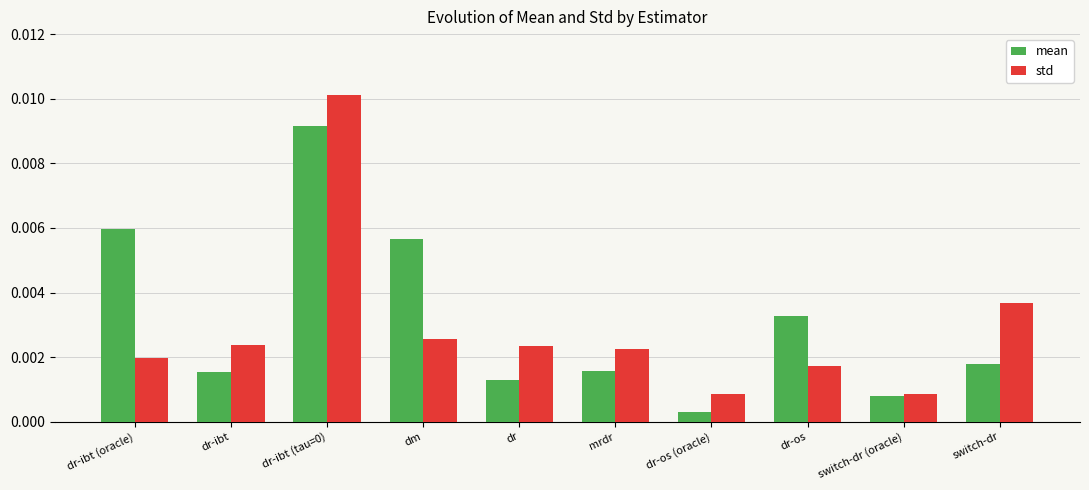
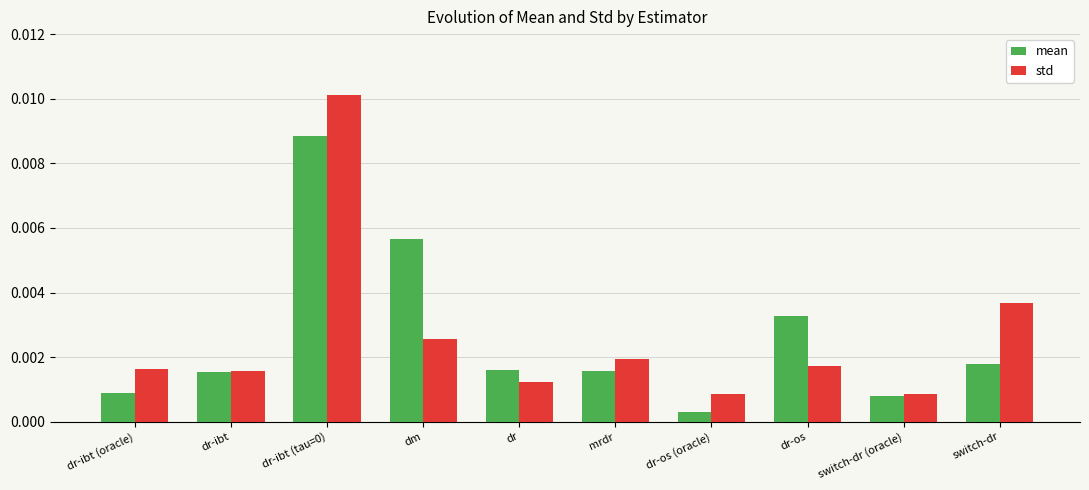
mean, dr-ibt (oracle): 0.0060 -> 0.0009
std, dr-ibt (oracle): 0.0020 -> 0.0016
std, dr-ibt: 0.0024 -> 0.0016
mean, dr-ibt (tau=0): 0.0092 -> 0.0089
mean, dr: 0.0013 -> 0.0016
std, dr: 0.0024 -> 0.0012
std, mrdr: 0.0023 -> 0.0020
